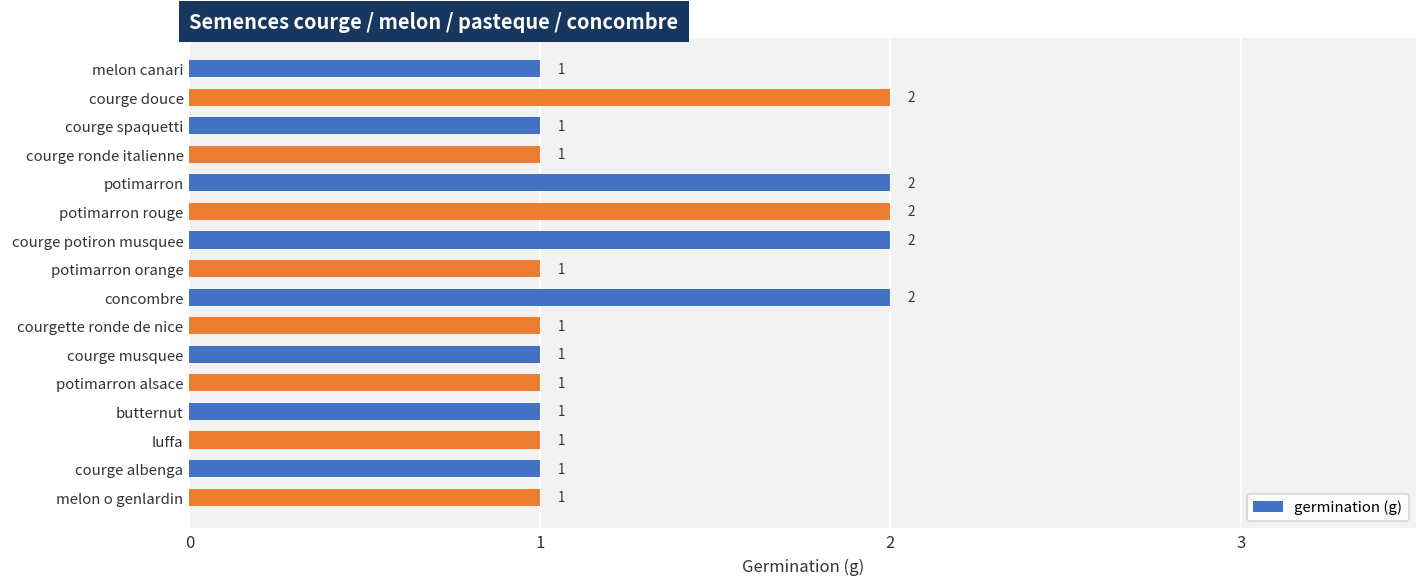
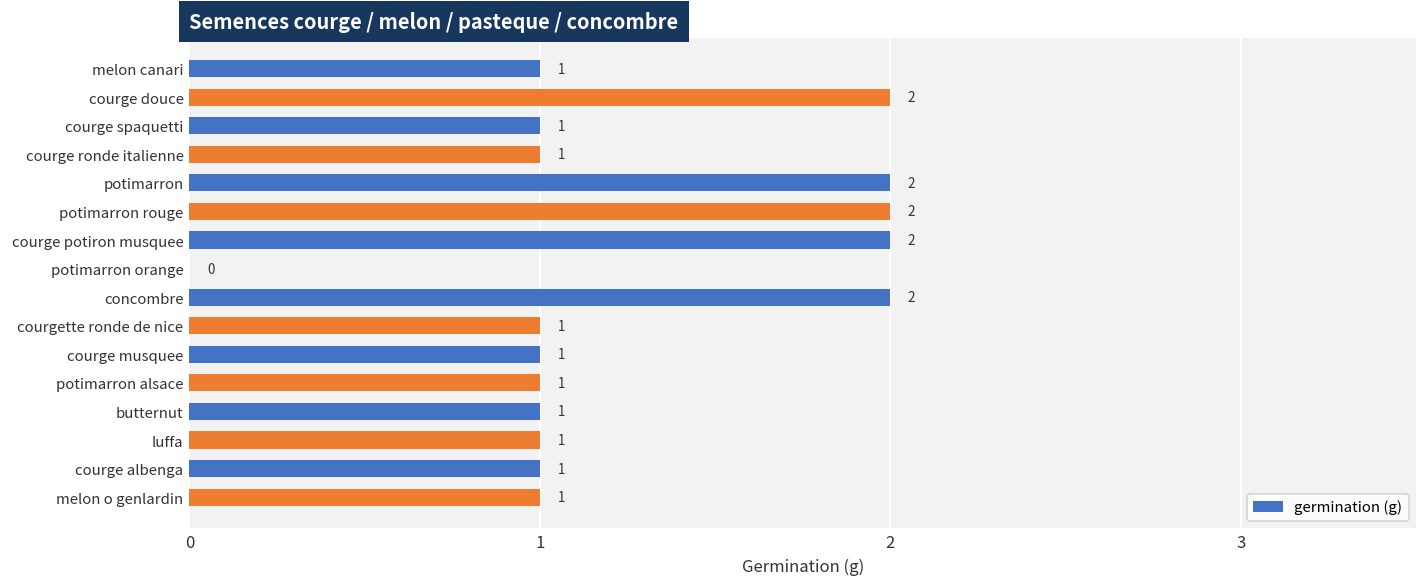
potimarron orange: 1 -> 0
